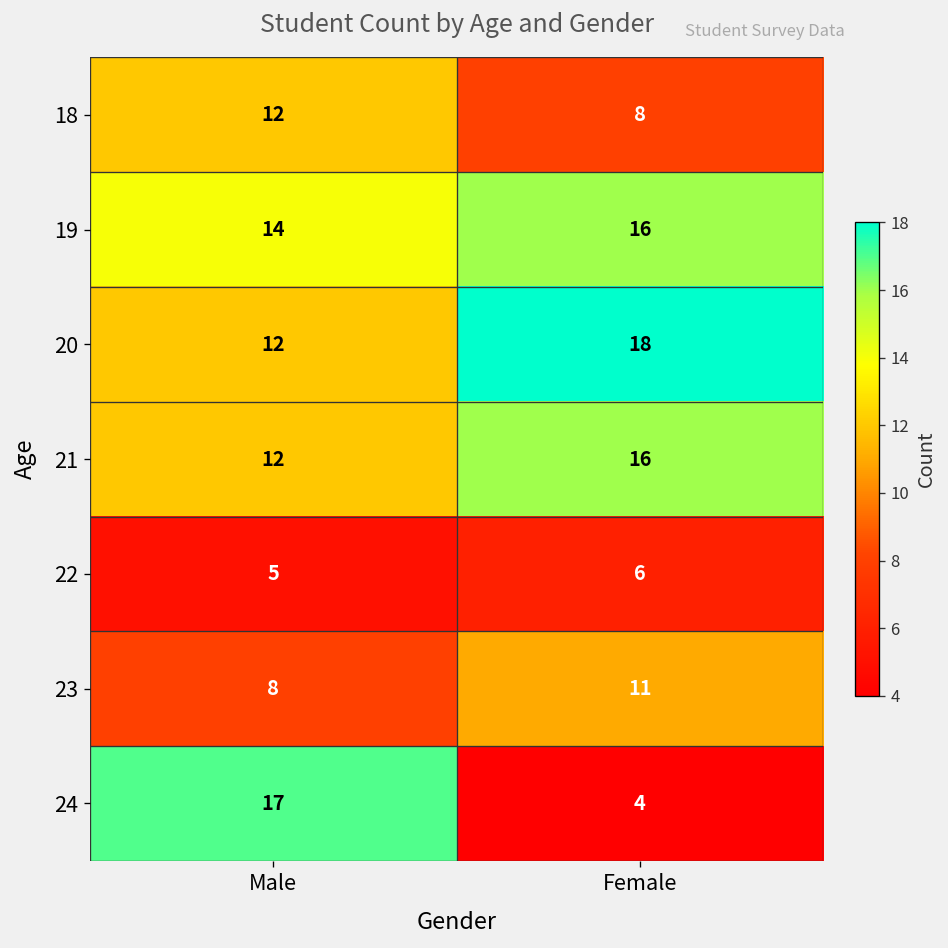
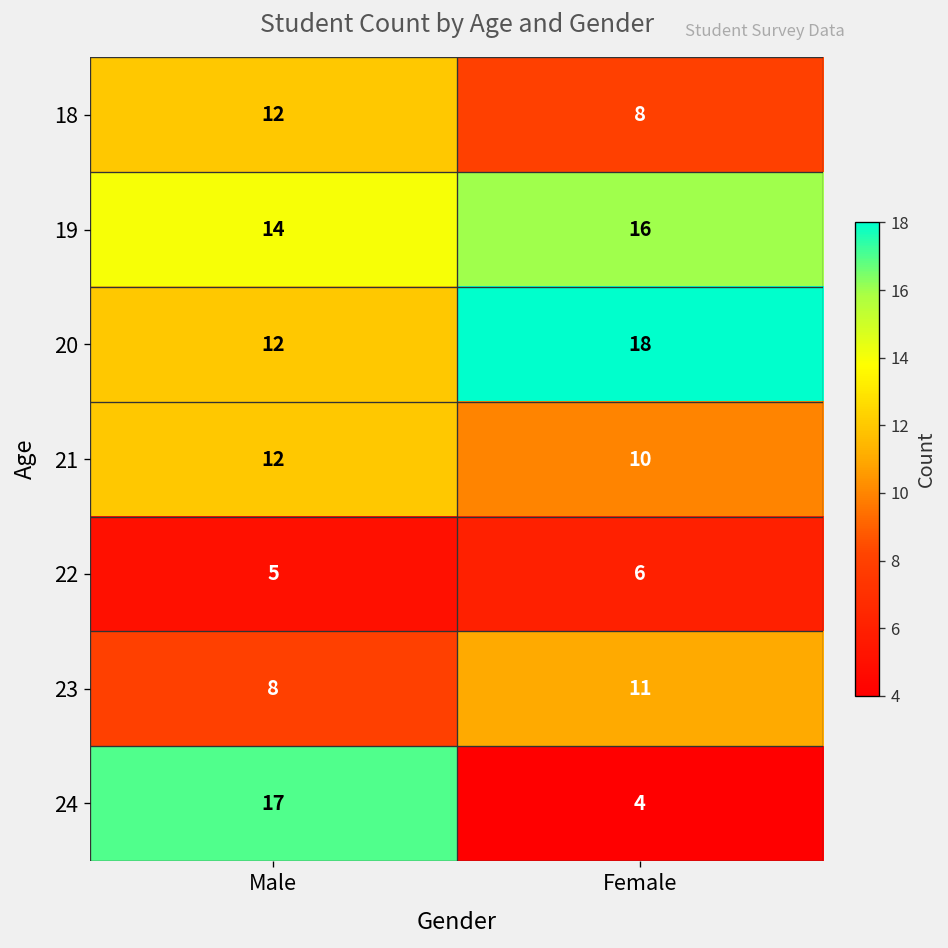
21, Female: 16 -> 10
